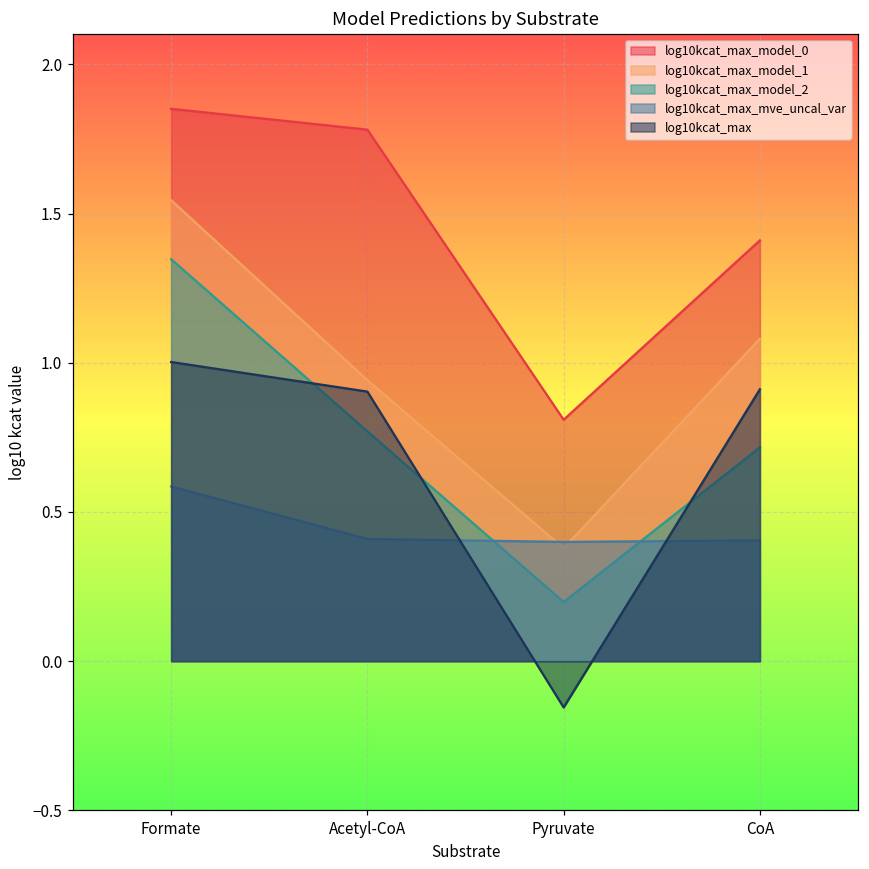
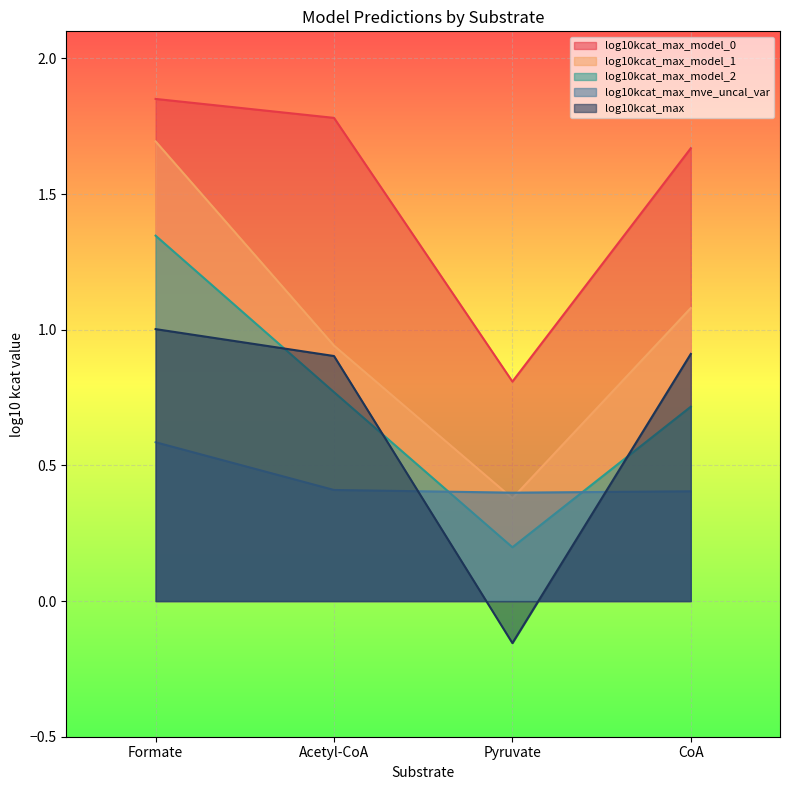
log10kcat_max_model_1, Formate: 1.54 -> 1.69
log10kcat_max_model_0, CoA: 1.41 -> 1.67
